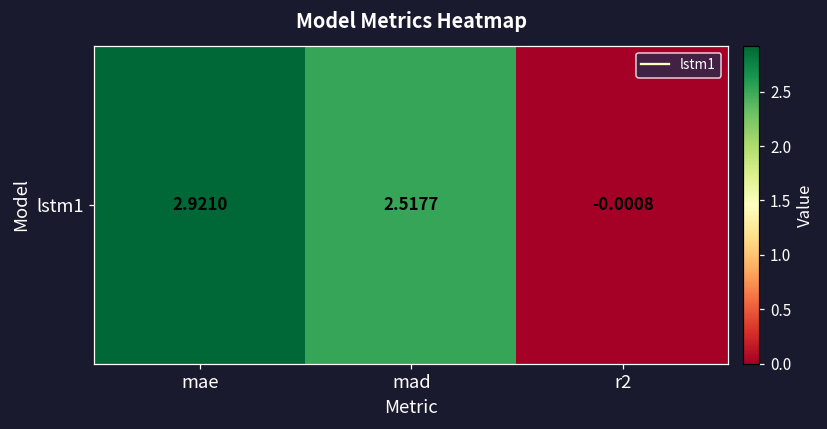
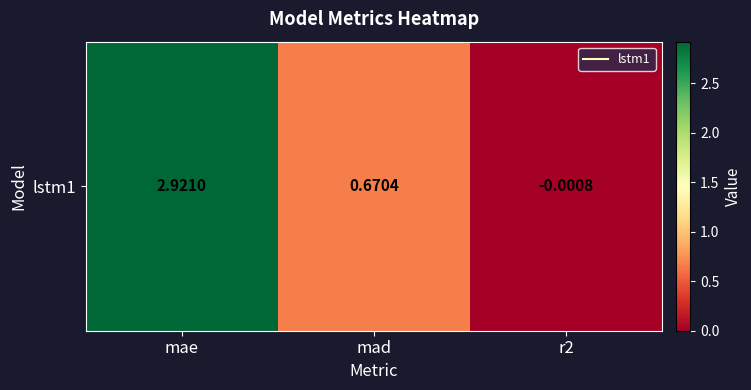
lstm1, mad: 2.5177 -> 0.6704
